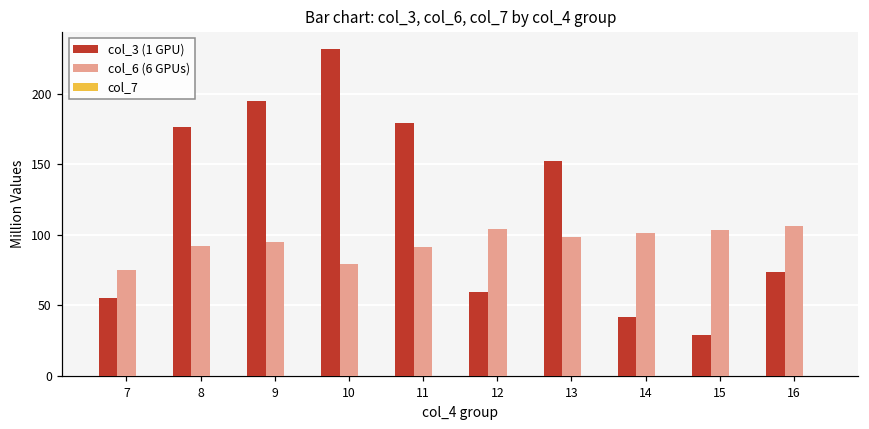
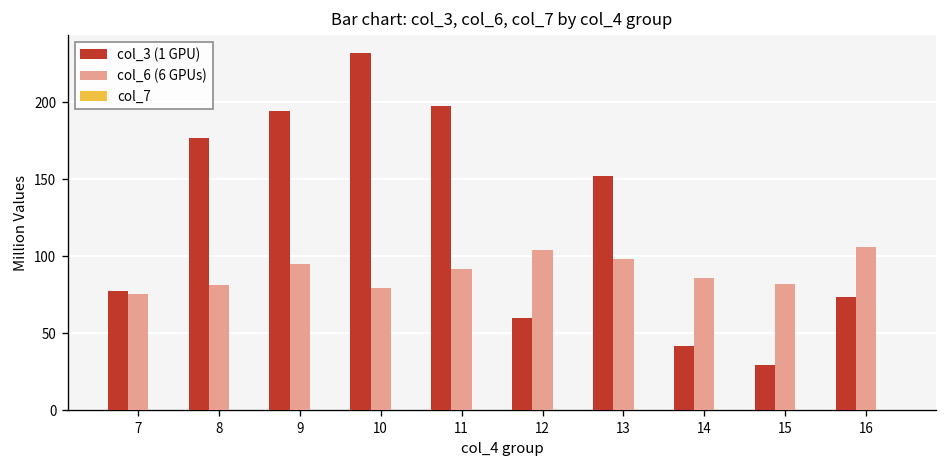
col_3 (1 GPU), 7: 55 -> 77
col_6 (6 GPUs), 8: 92 -> 81
col_3 (1 GPU), 11: 179 -> 198
col_6 (6 GPUs), 14: 101 -> 86
col_6 (6 GPUs), 15: 103 -> 82
